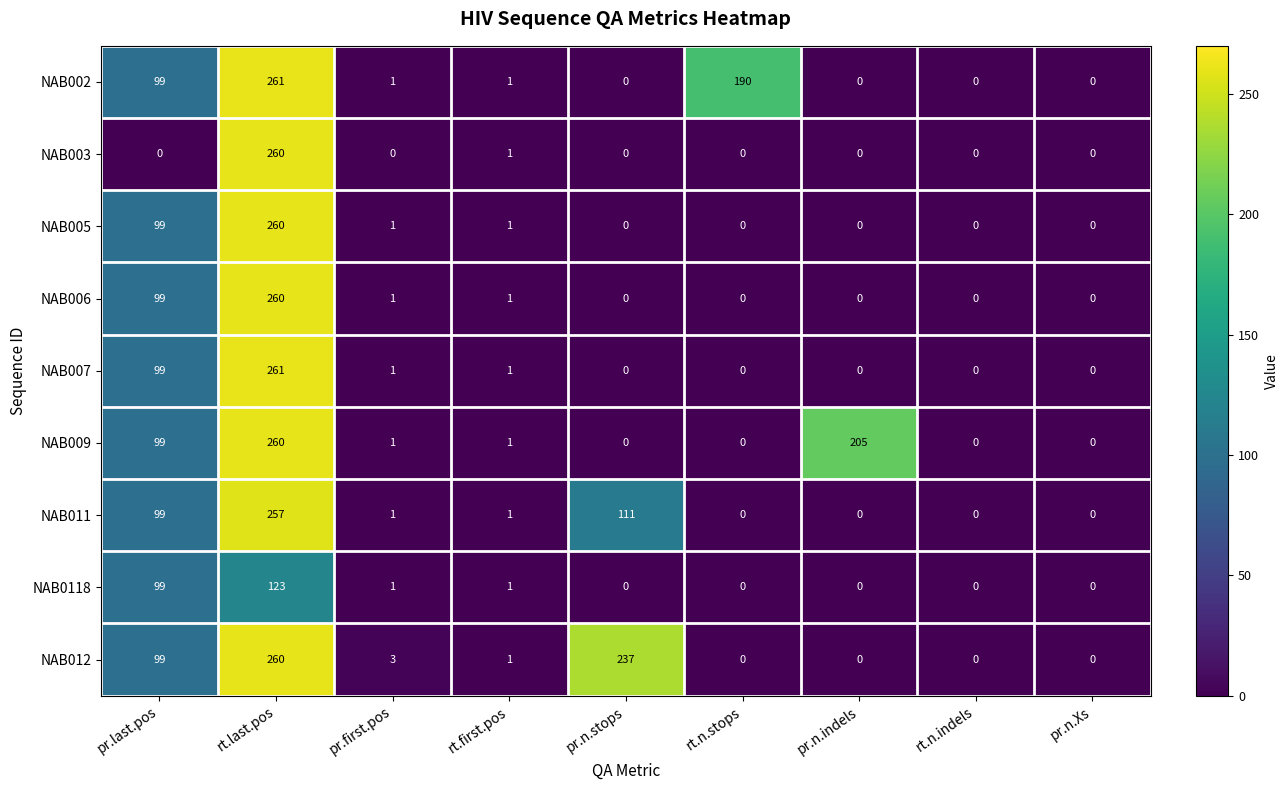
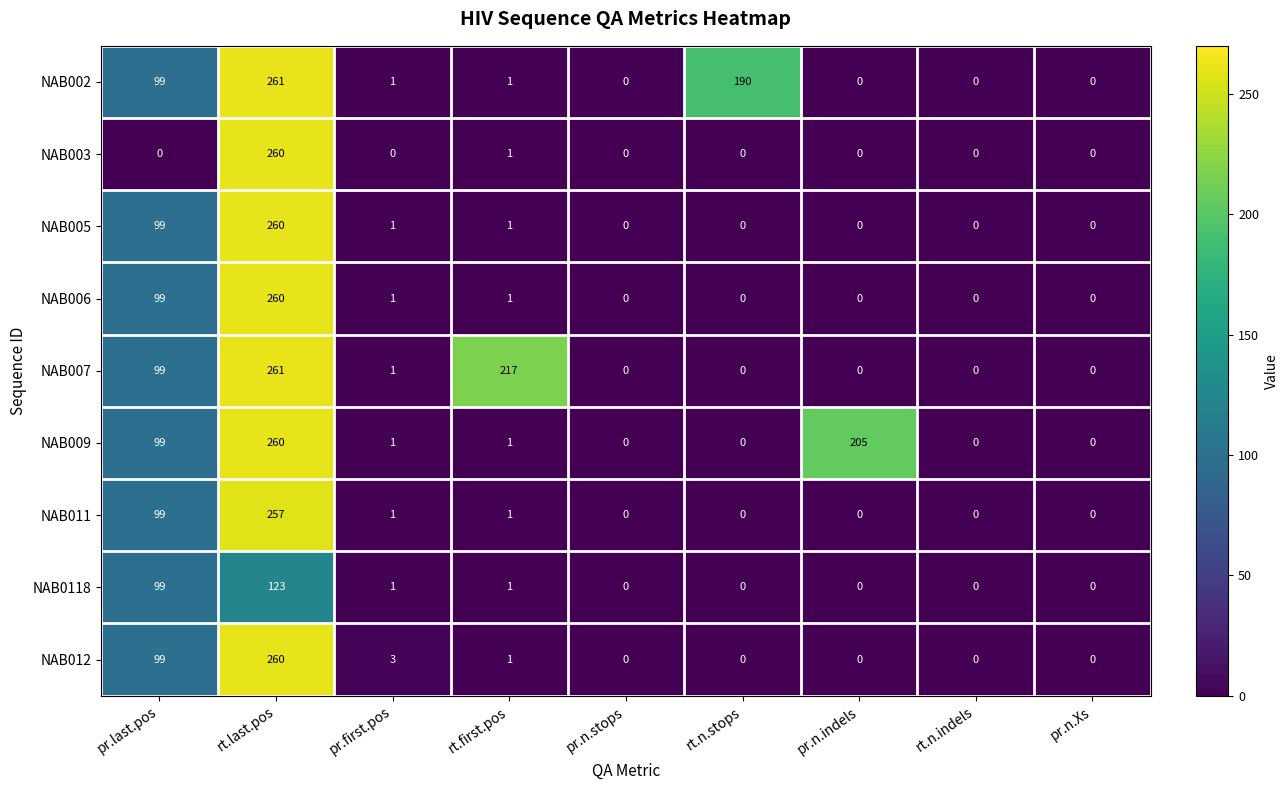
NAB007, rt.first.pos: 1 -> 217
NAB011, pr.n.stops: 111 -> 0
NAB012, pr.n.stops: 237 -> 0
